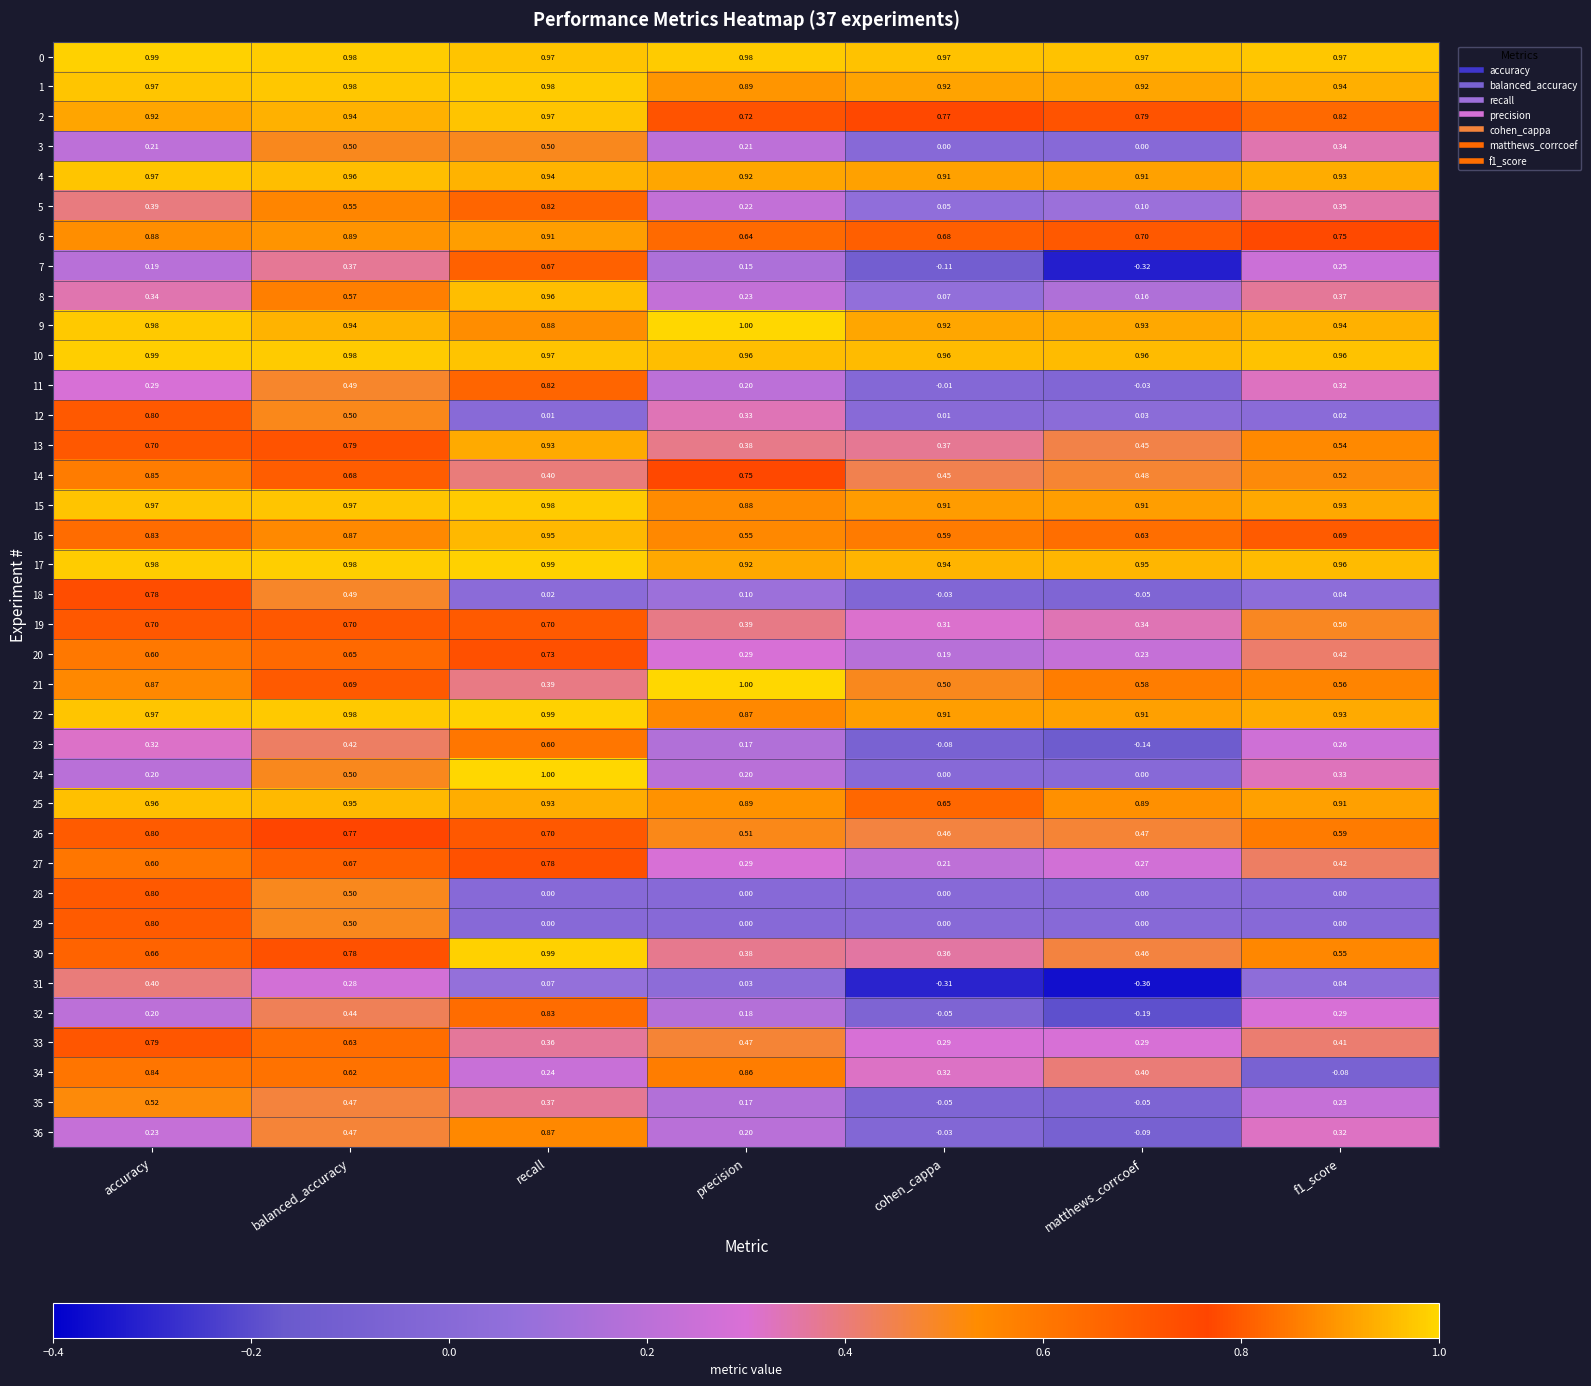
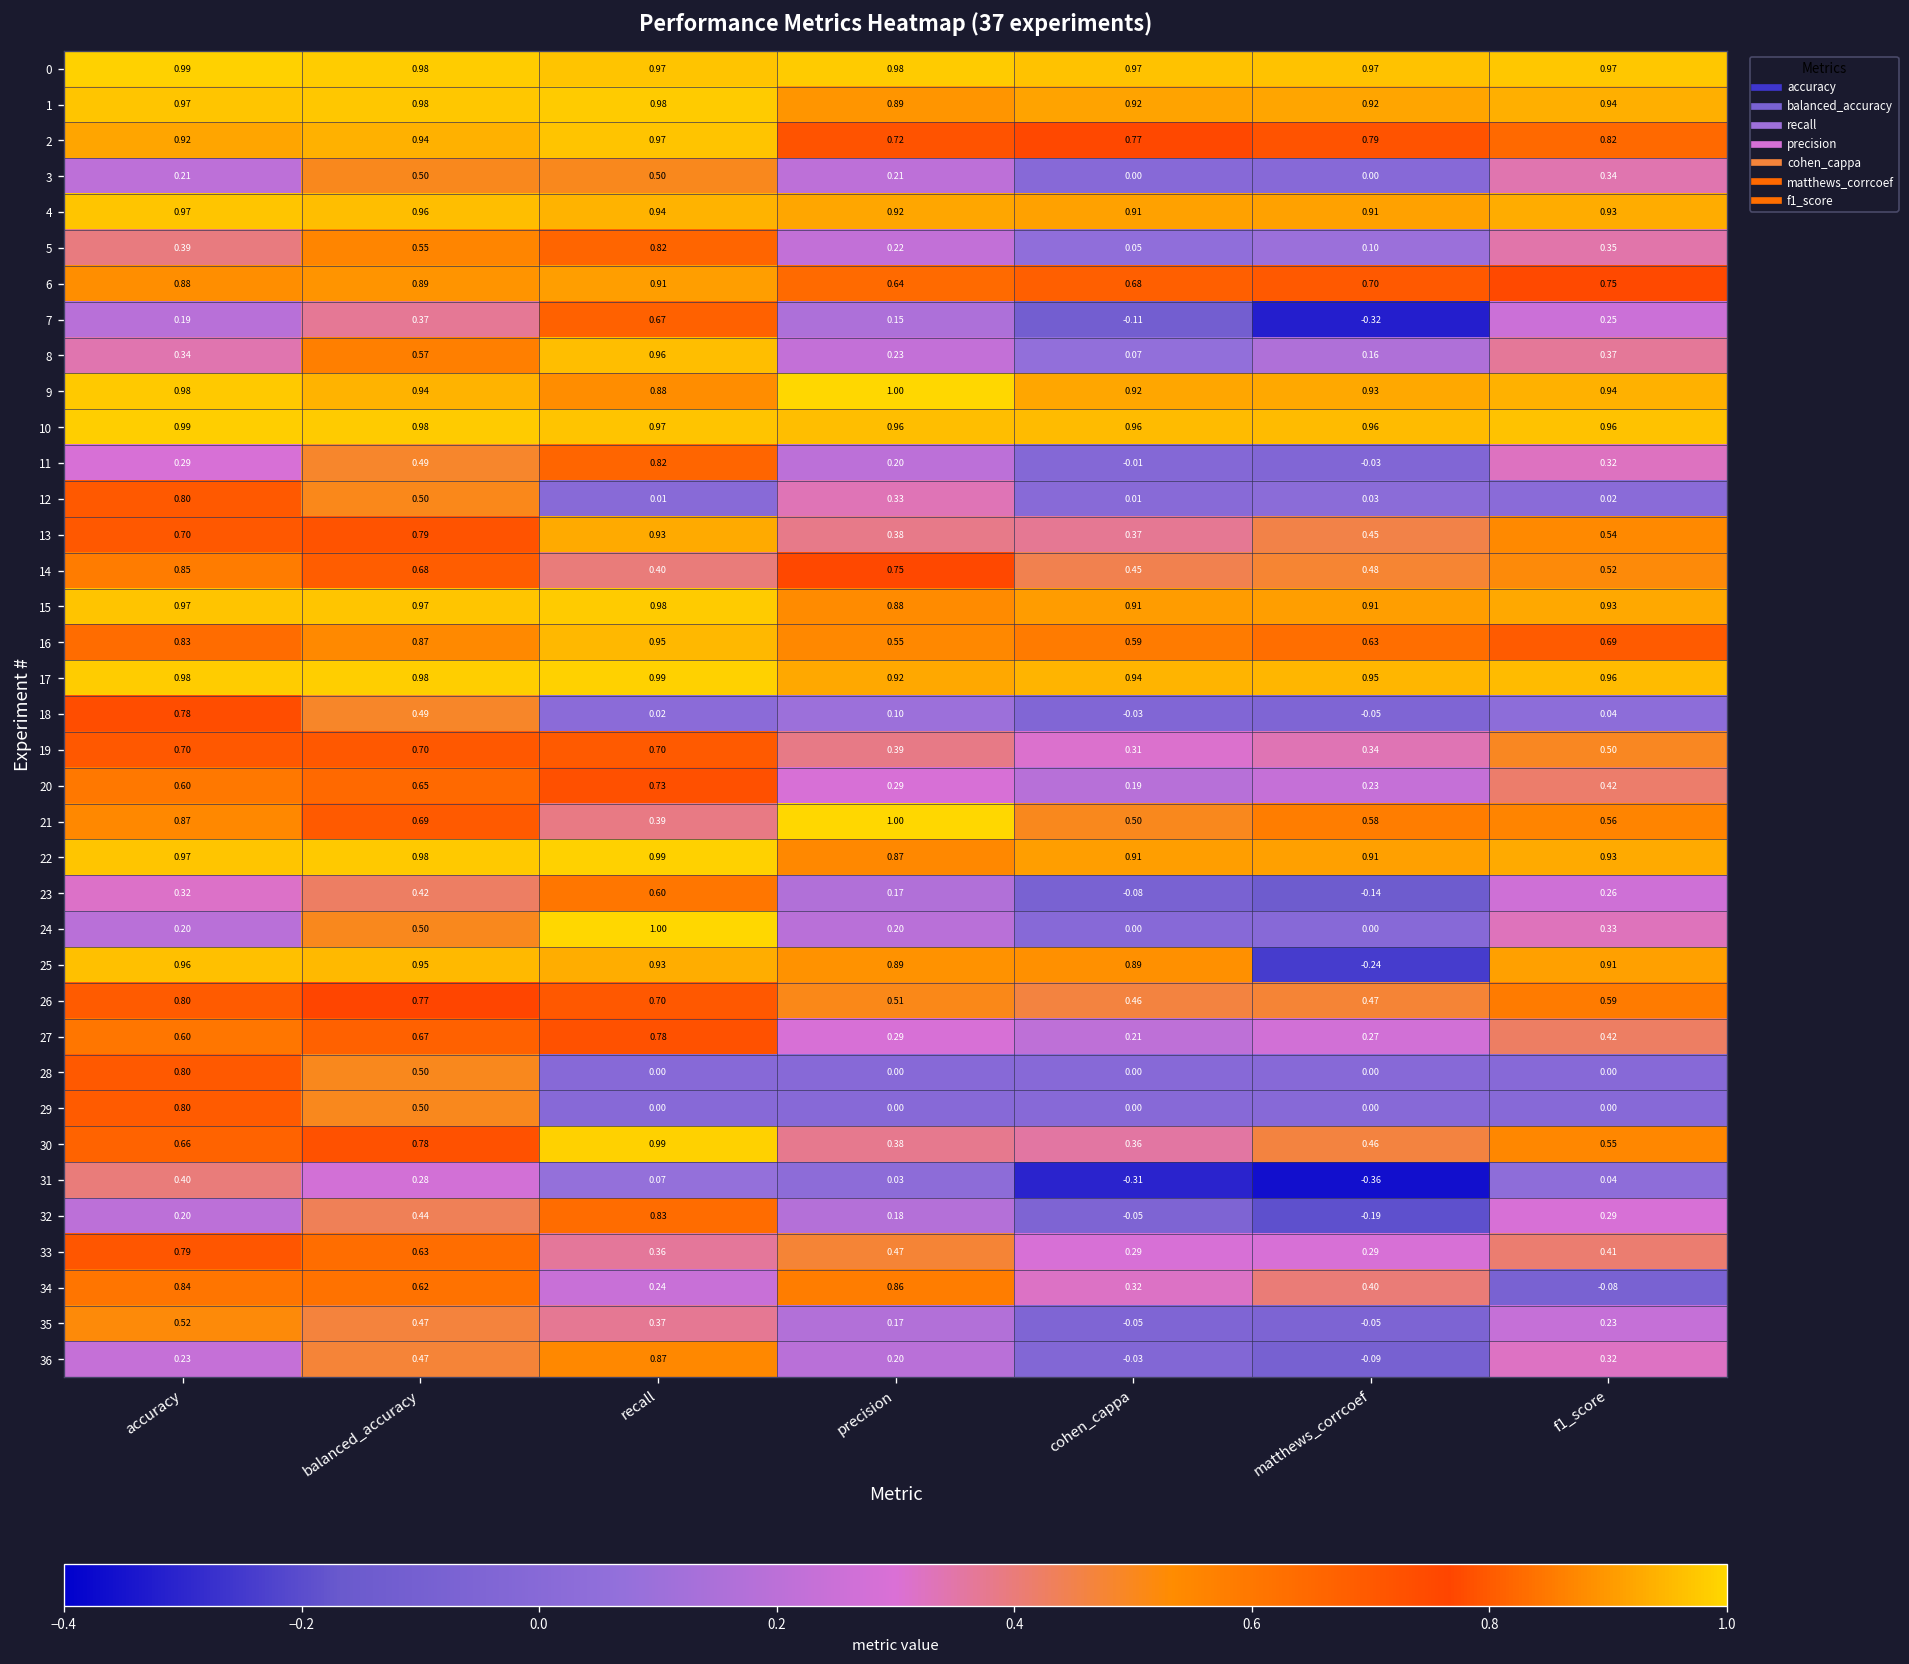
25, cohen_cappa: 0.65 -> 0.89
25, matthews_corrcoef: 0.89 -> -0.24
